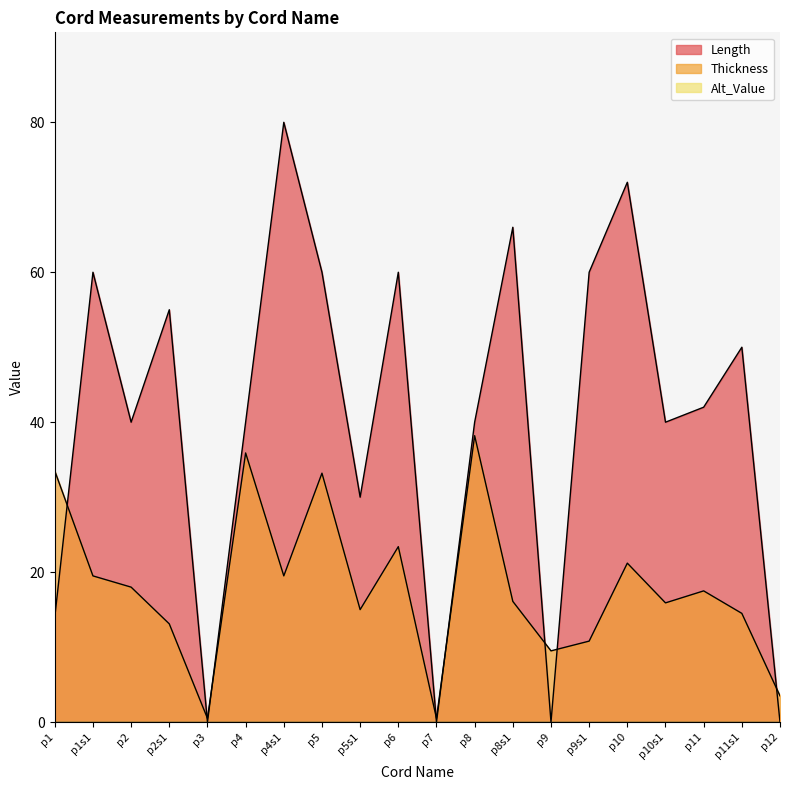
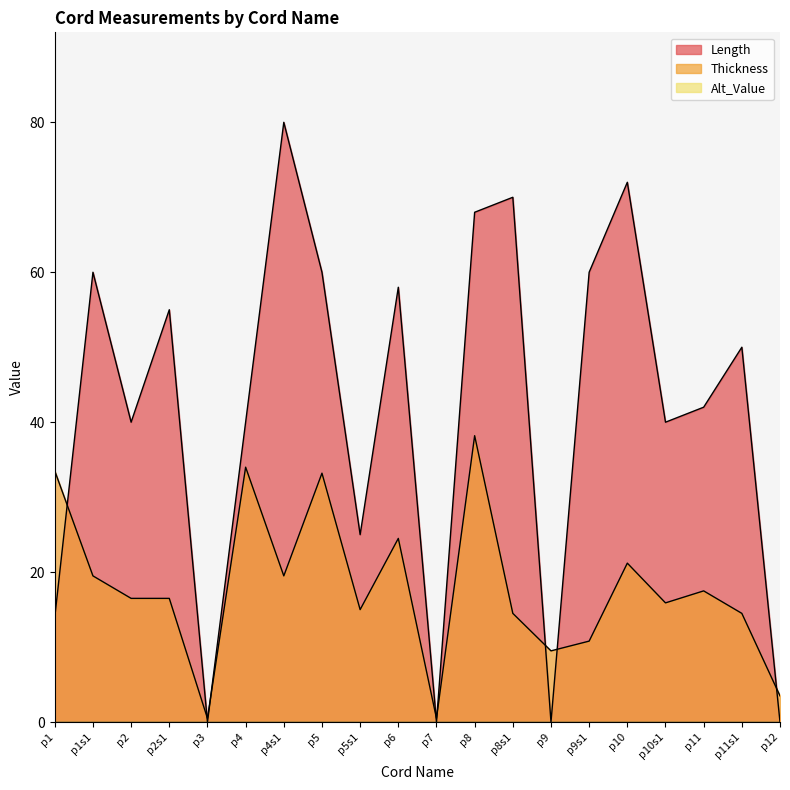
Thickness, p2: 18 -> 17
Thickness, p2s1: 13 -> 17
Thickness, p4: 36 -> 34
Length, p5s1: 30 -> 25
Length, p6: 60 -> 58
Thickness, p6: 23 -> 25
Length, p8: 40 -> 68
Length, p8s1: 66 -> 70
Thickness, p8s1: 16 -> 15
